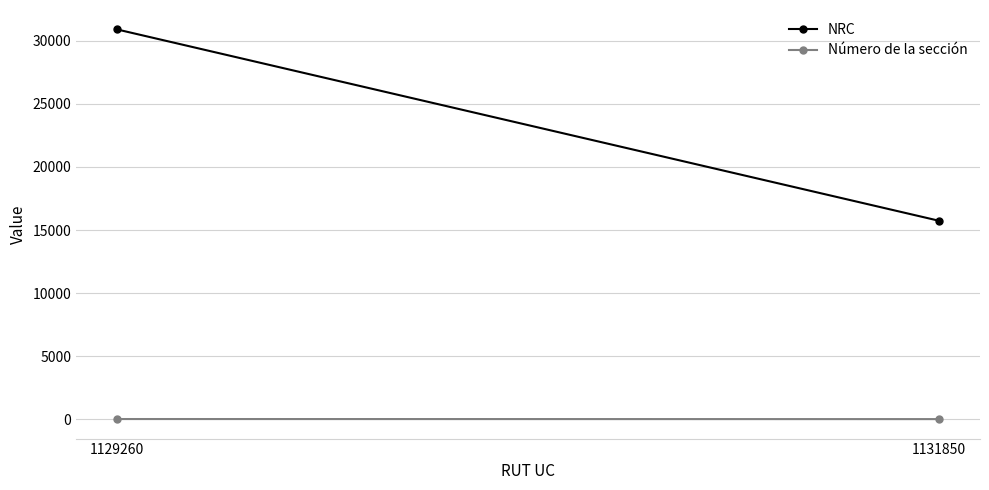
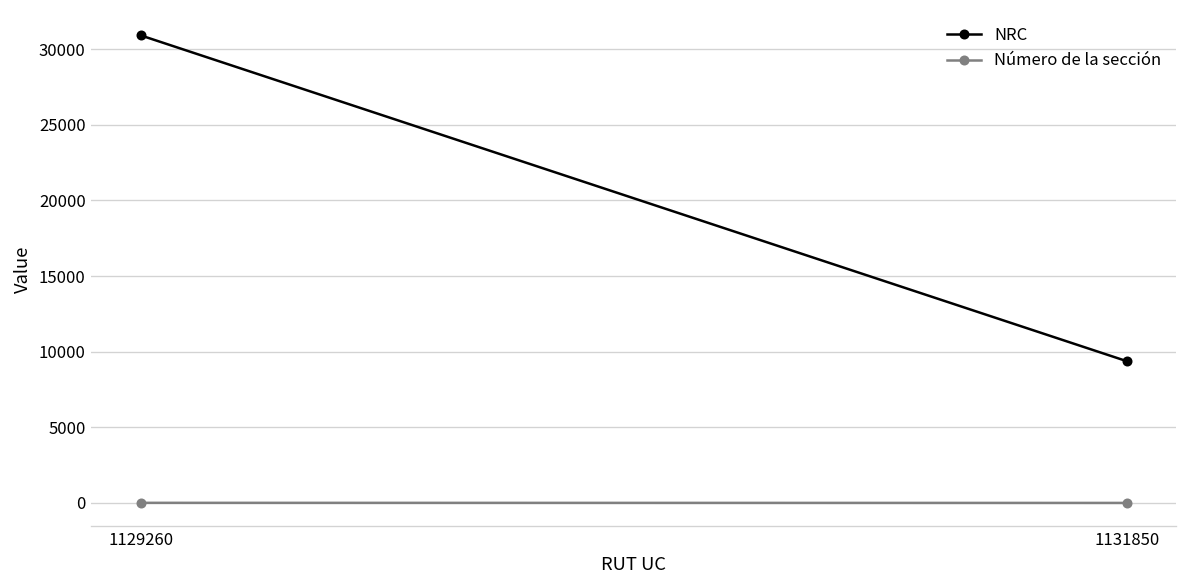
NRC, 1131850: 15700 -> 9400
